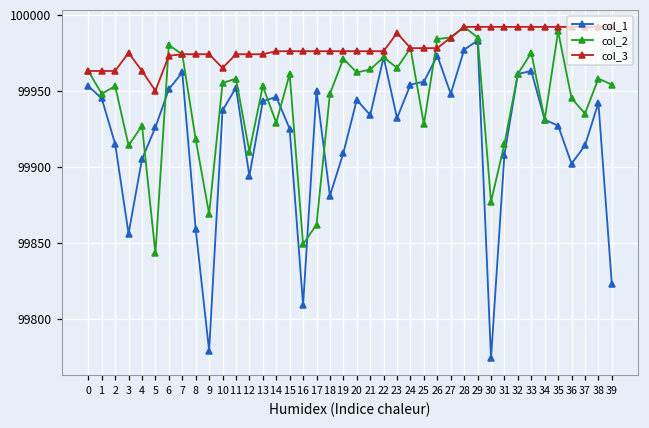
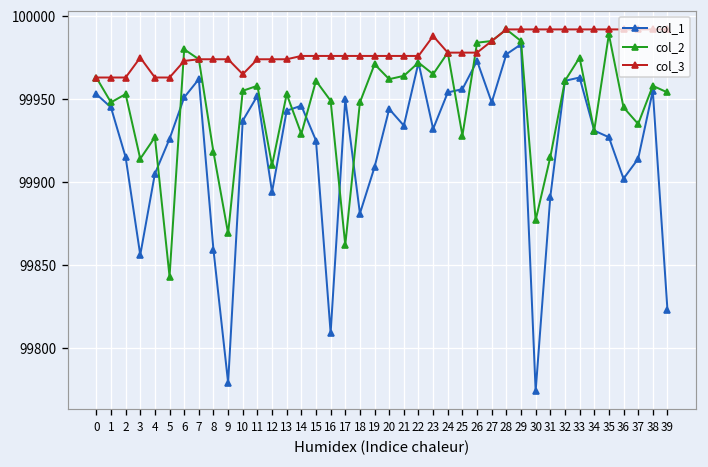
col_3, 5: 99950 -> 99963
col_2, 16: 99849 -> 99949
col_1, 31: 99908 -> 99891
col_1, 38: 99942 -> 99955
